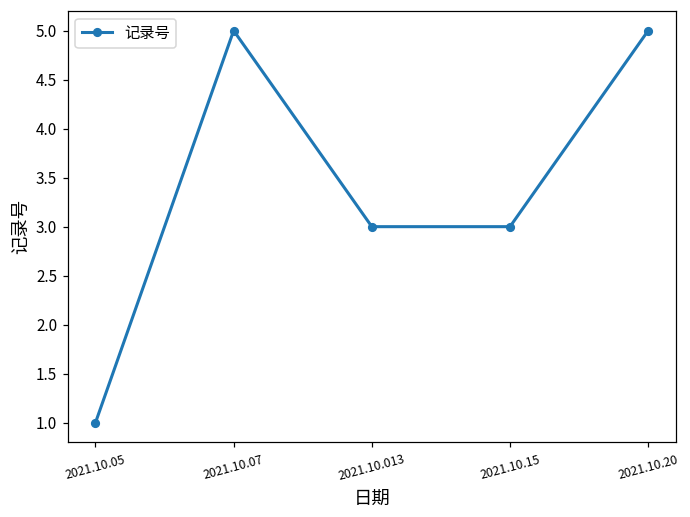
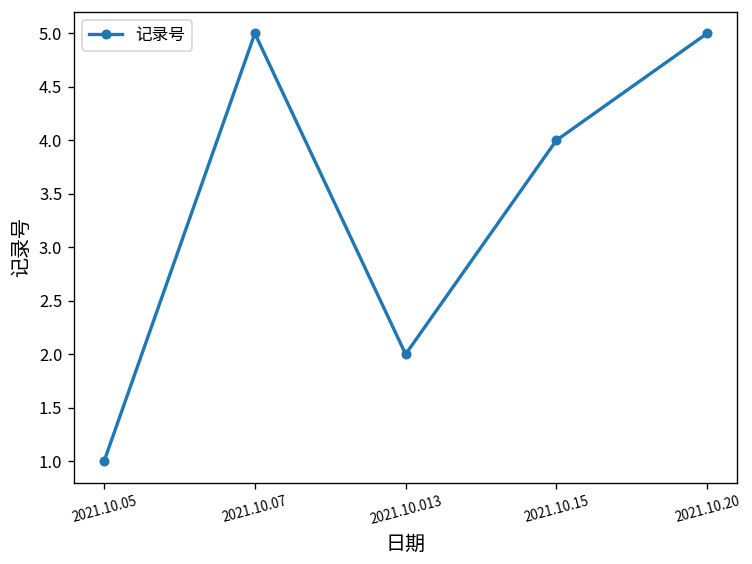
2021.10.013: 3 -> 2
2021.10.15: 3 -> 4
